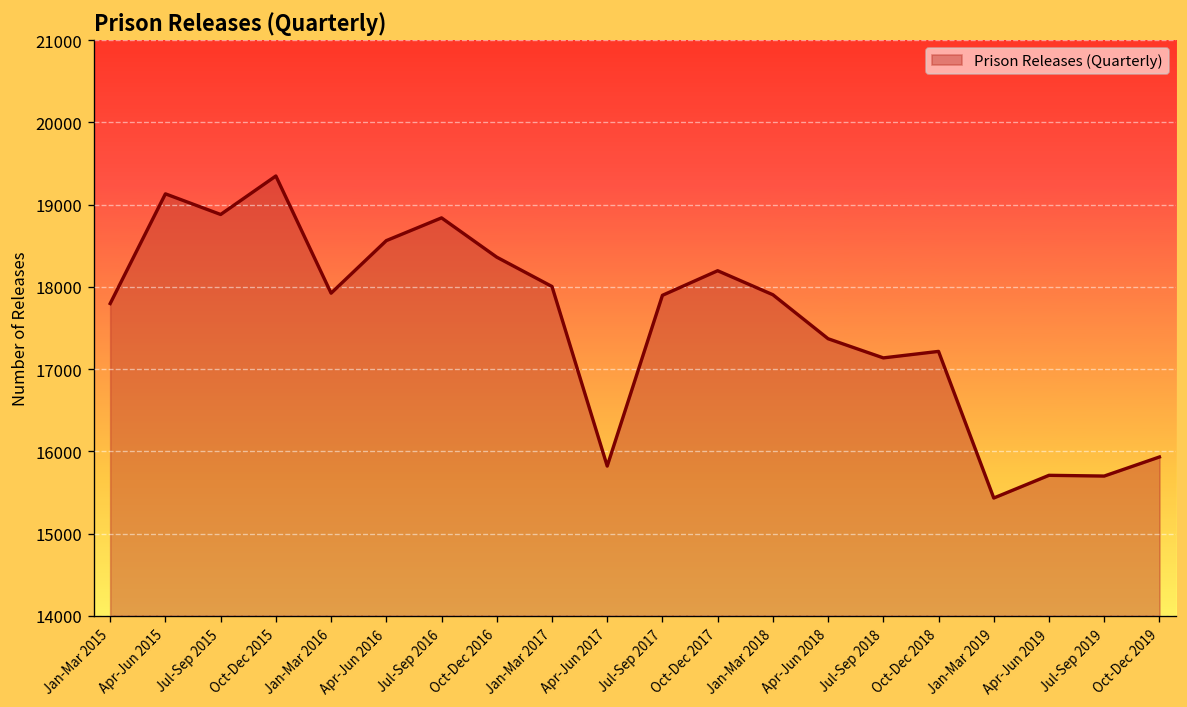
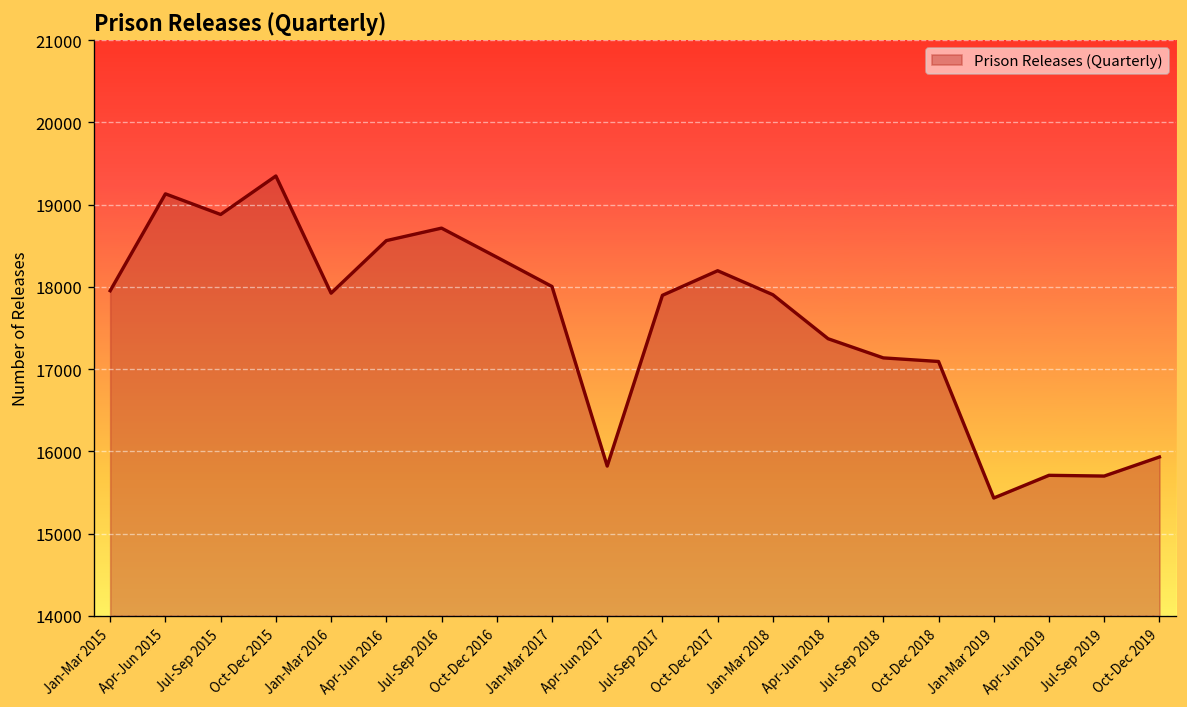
Jan-Mar 2015: 17800 -> 18000
Jul-Sep 2016: 18800 -> 18700
Oct-Dec 2018: 17200 -> 17100
